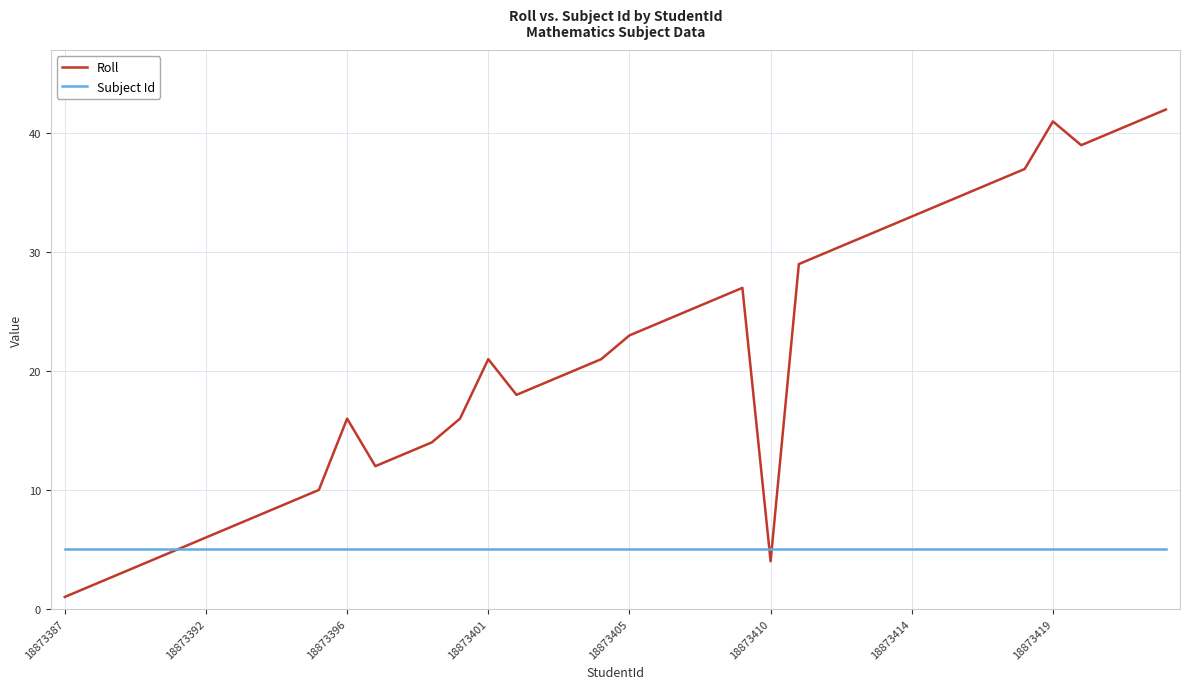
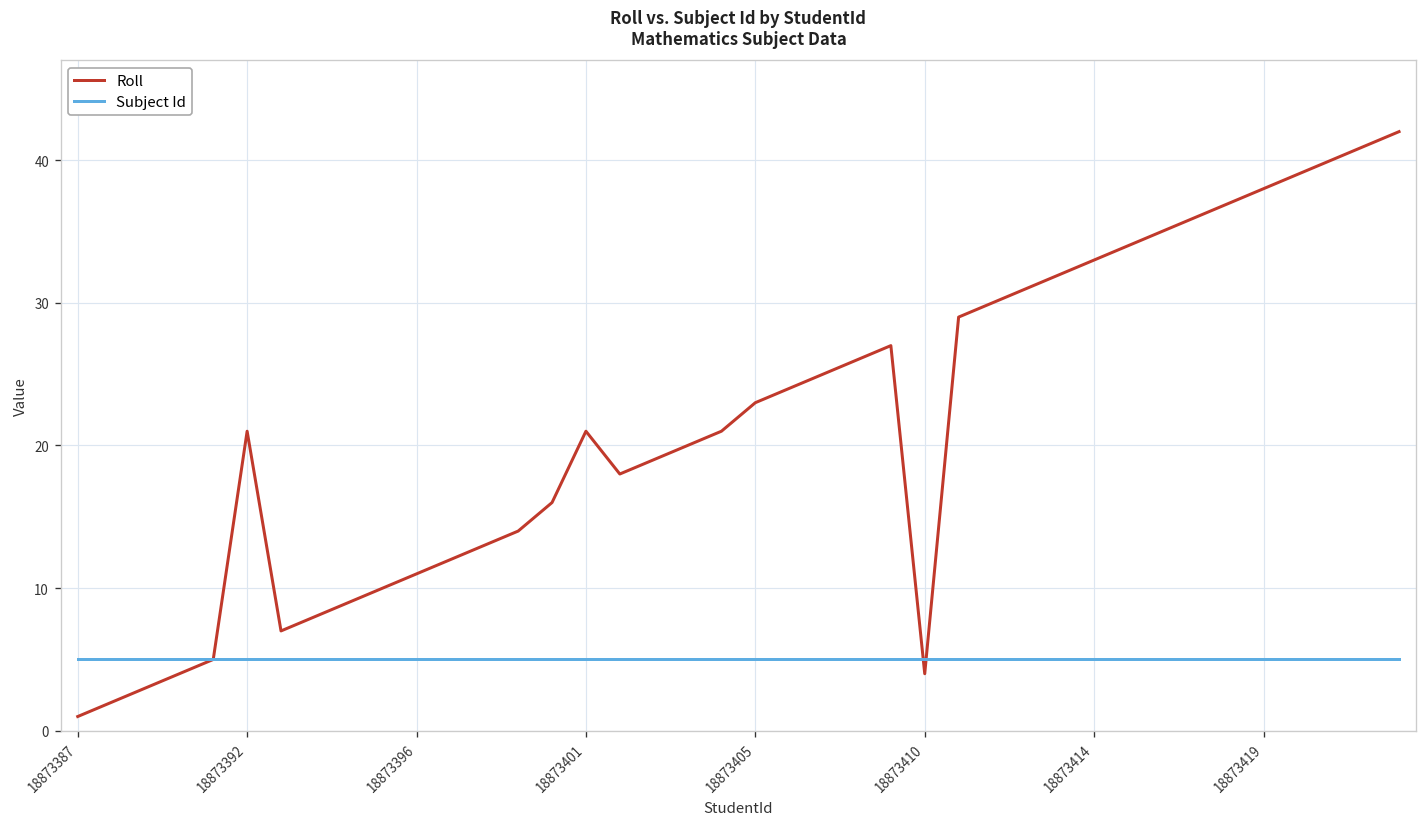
Roll, 18873392: 6 -> 21
Roll, 18873396: 16 -> 11
Roll, 18873419: 41 -> 38
